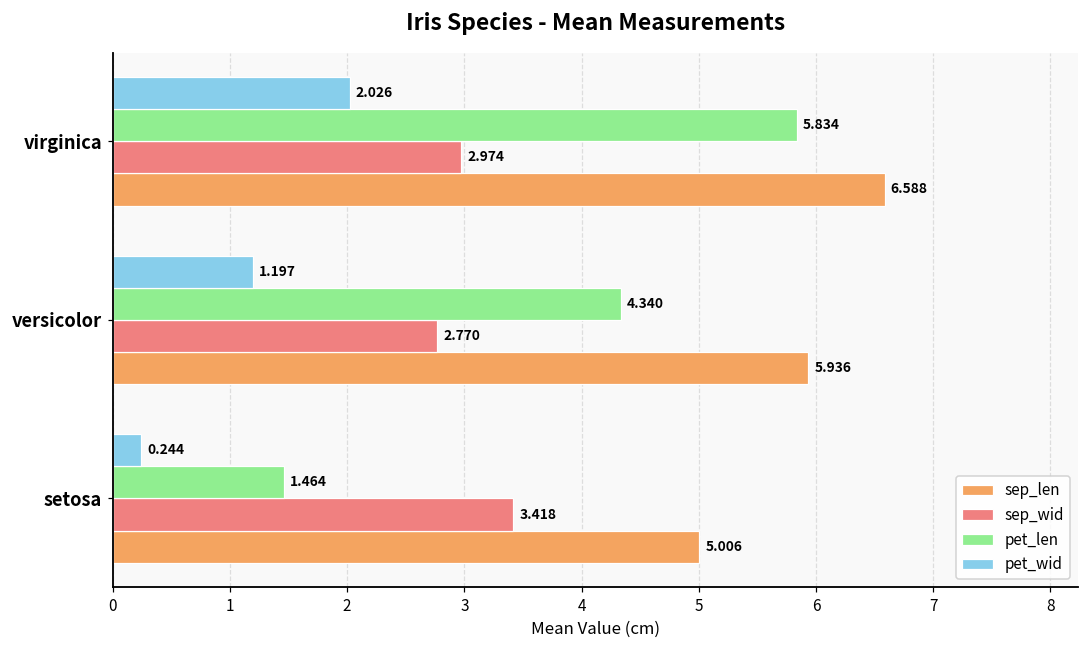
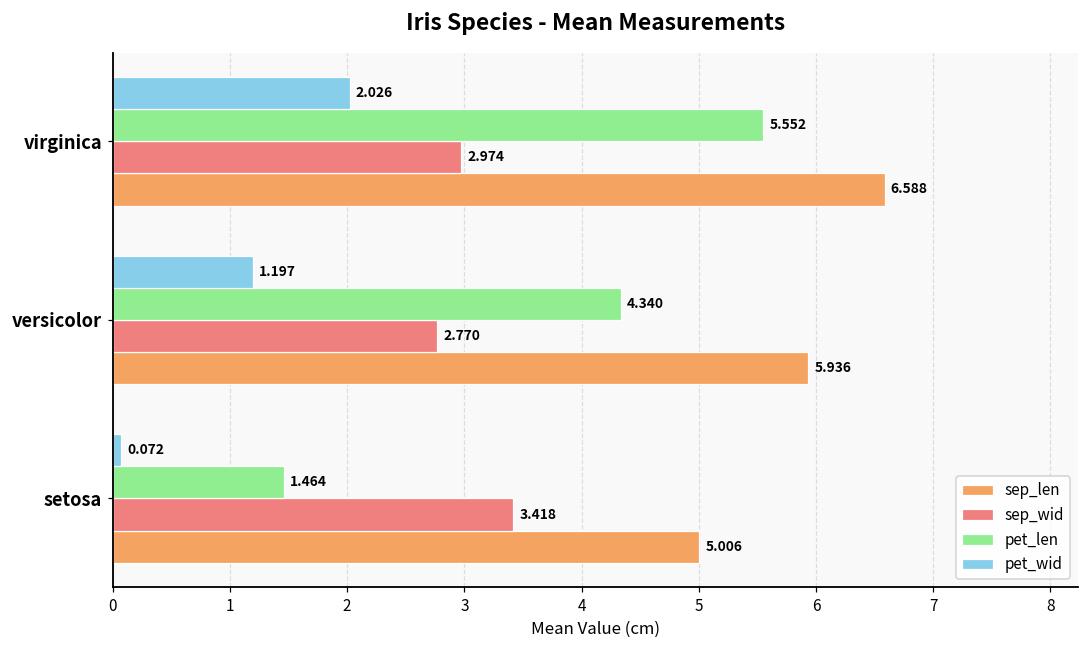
pet_len, virginica: 5.834 -> 5.552
pet_wid, setosa: 0.244 -> 0.072
